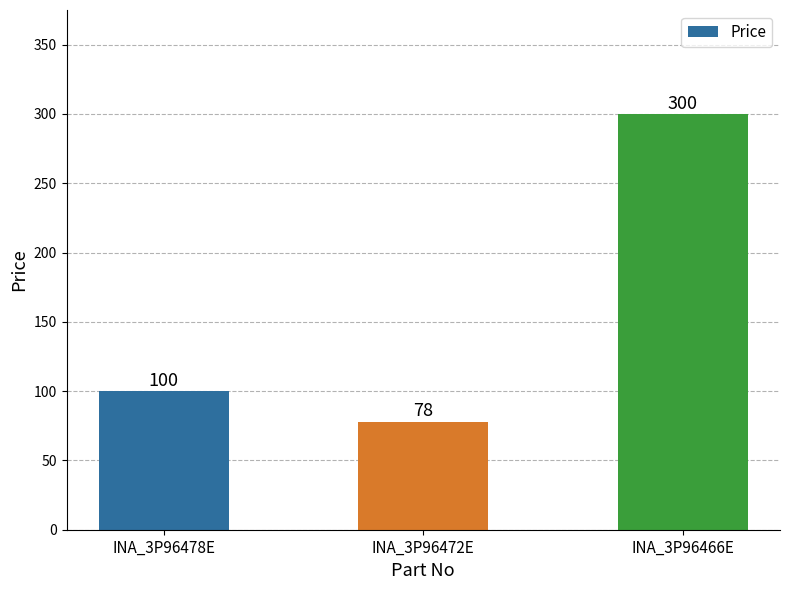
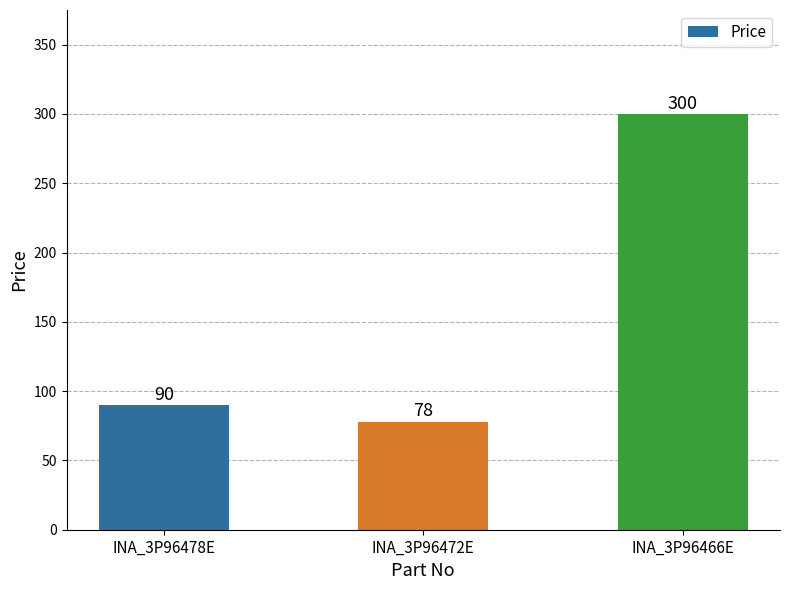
INA_3P96478E: 100 -> 90
